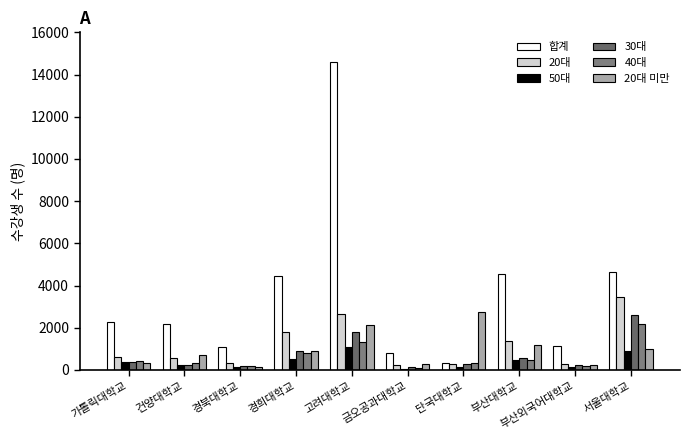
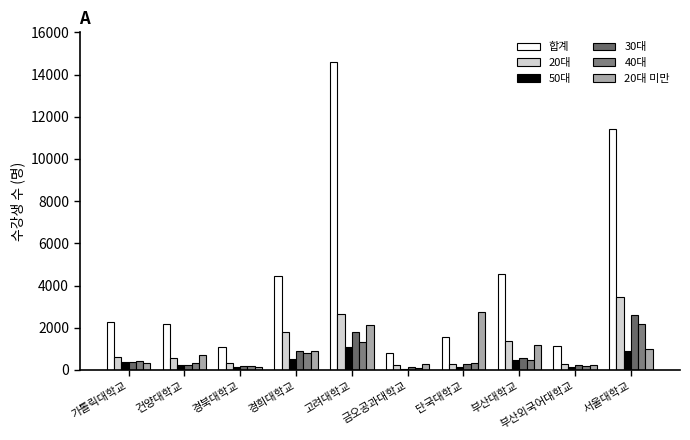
합계, 단국대학교: 300 -> 1600
합계, 서울대학교: 4700 -> 11400
